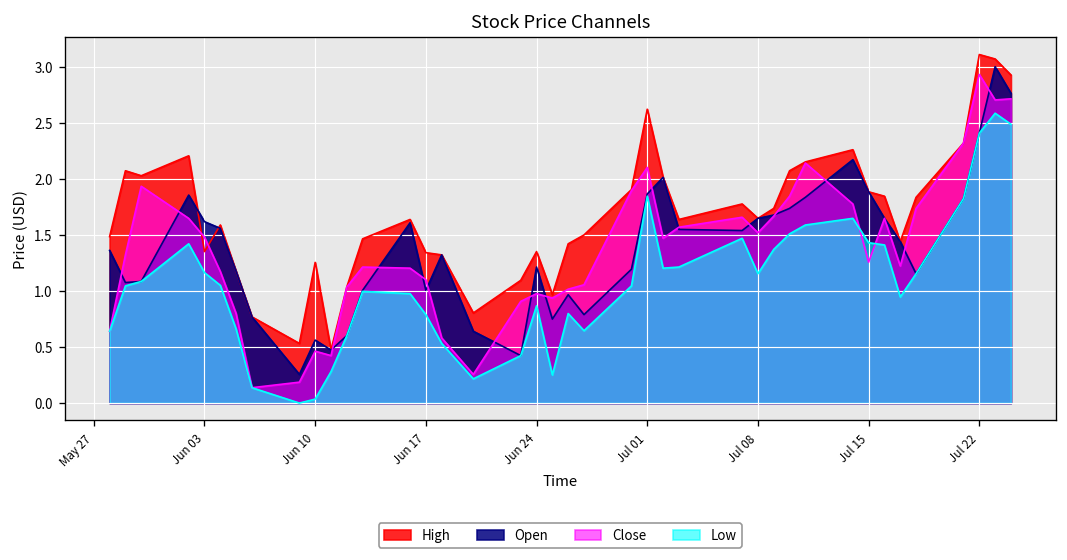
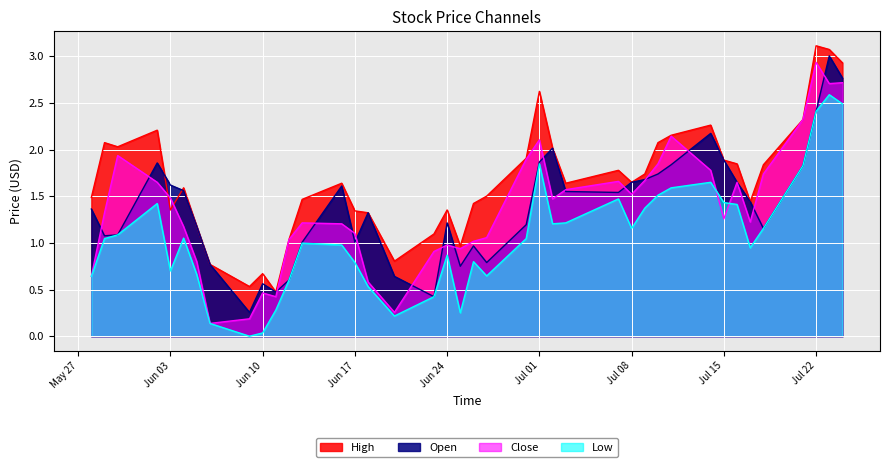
Low, Jun 03: 1.2 -> 0.7
High, Jun 10: 1.3 -> 0.7
